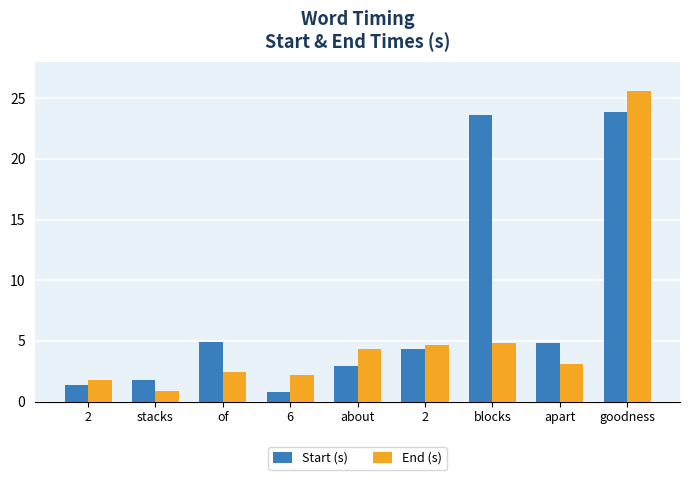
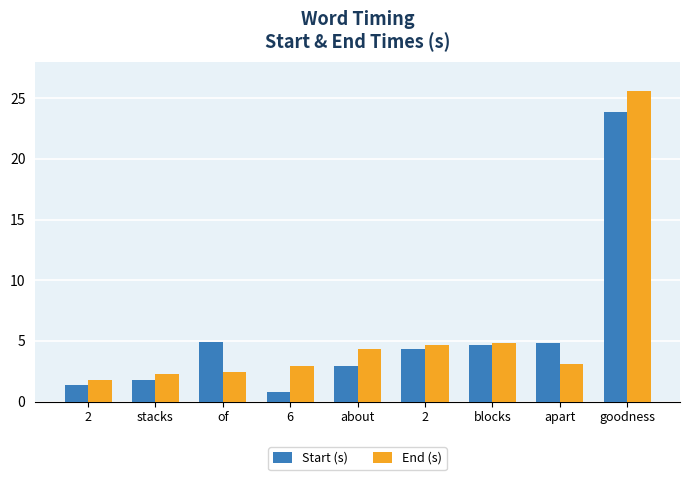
End (s), stacks: 0.9 -> 2.3
End (s), 6: 2.2 -> 2.9
Start (s), blocks: 23.6 -> 4.7
